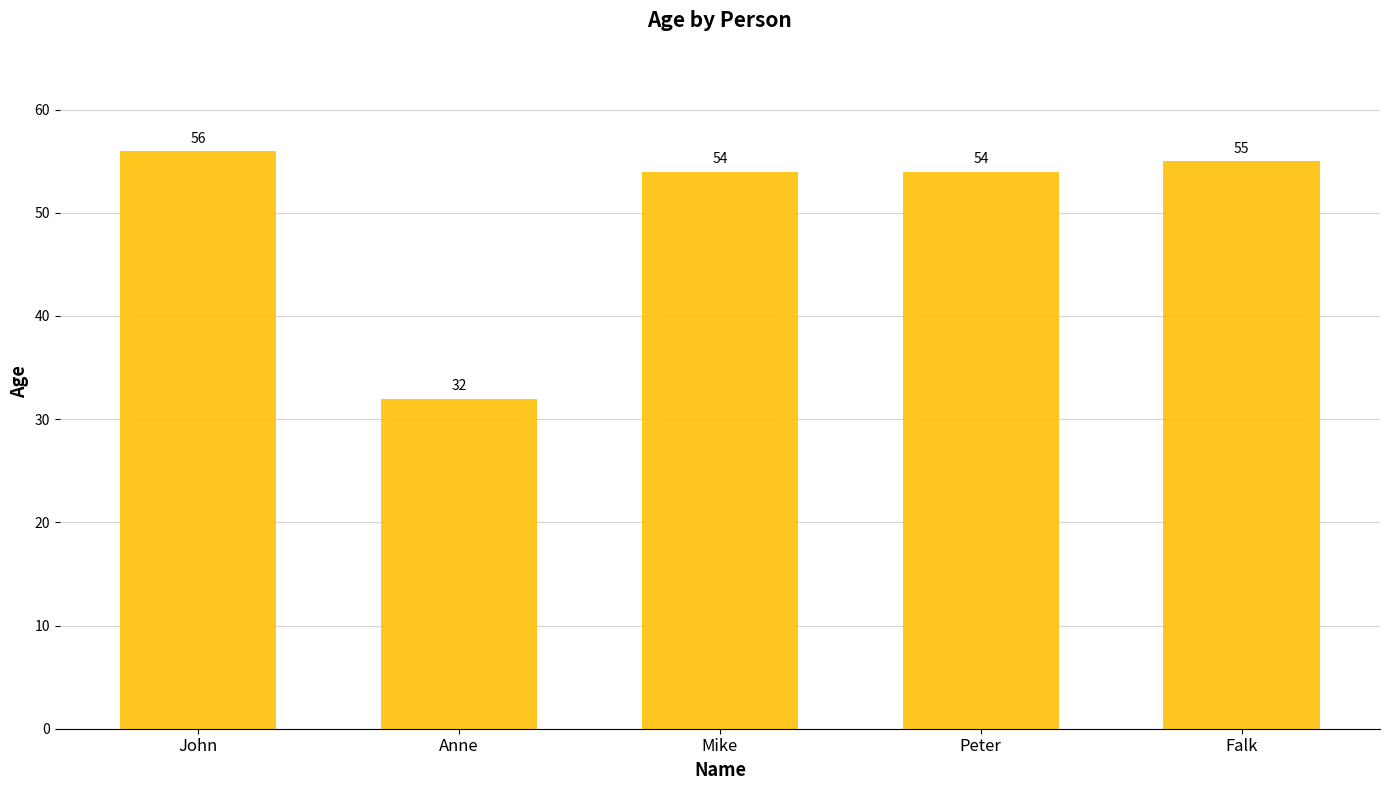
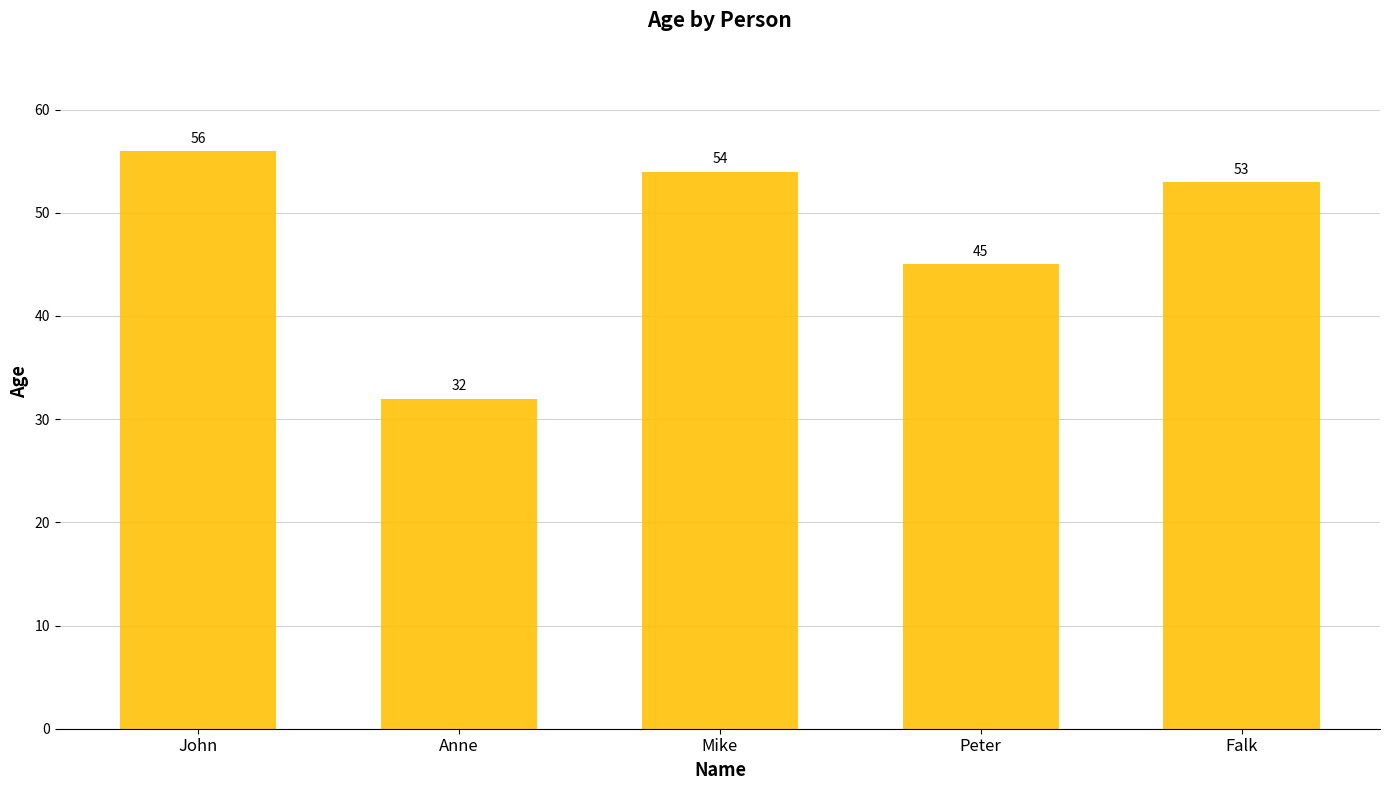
Peter: 54 -> 45
Falk: 55 -> 53
